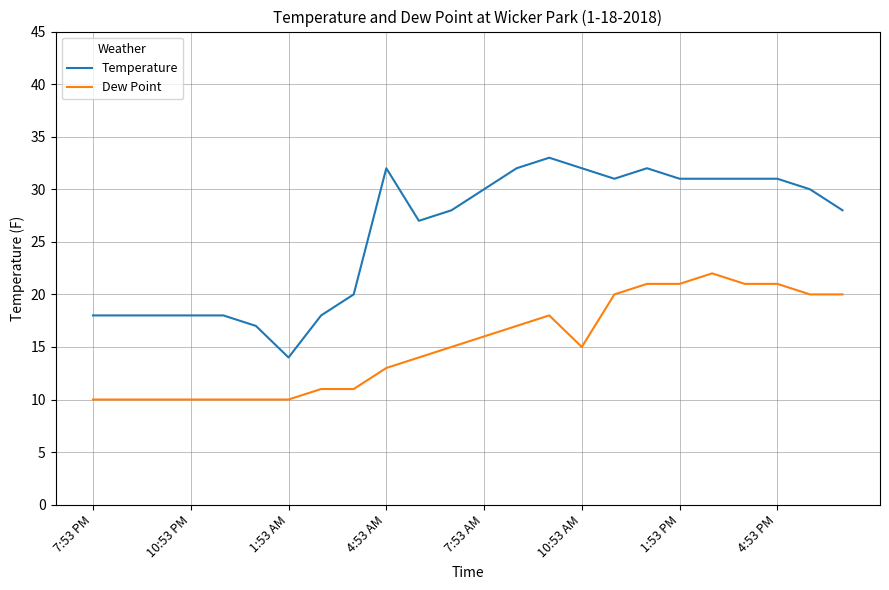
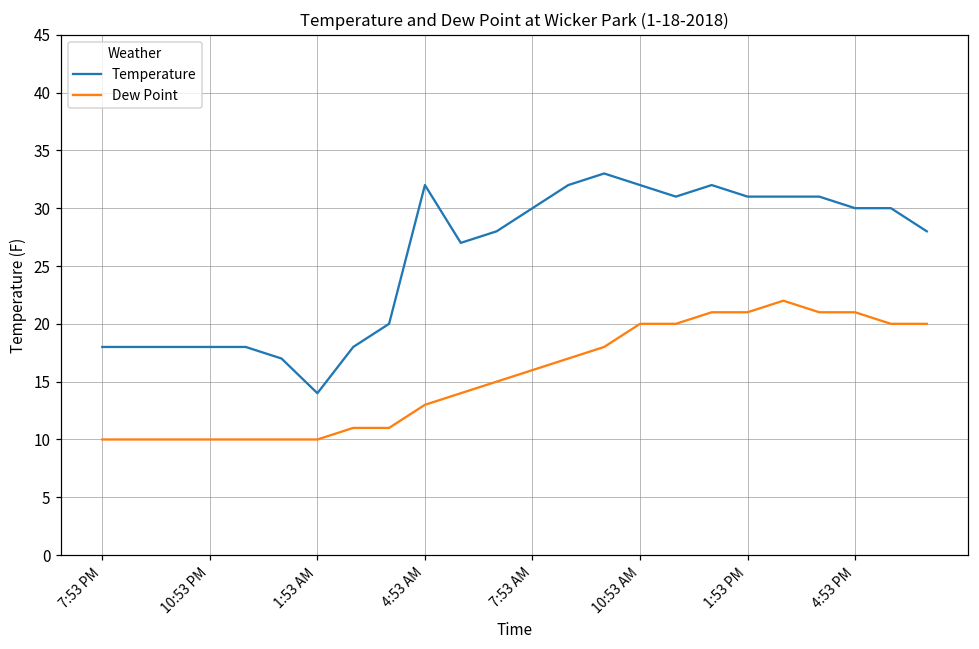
Dew Point, 10:53 AM: 15 -> 20
Temperature, 4:53 PM: 31 -> 30
